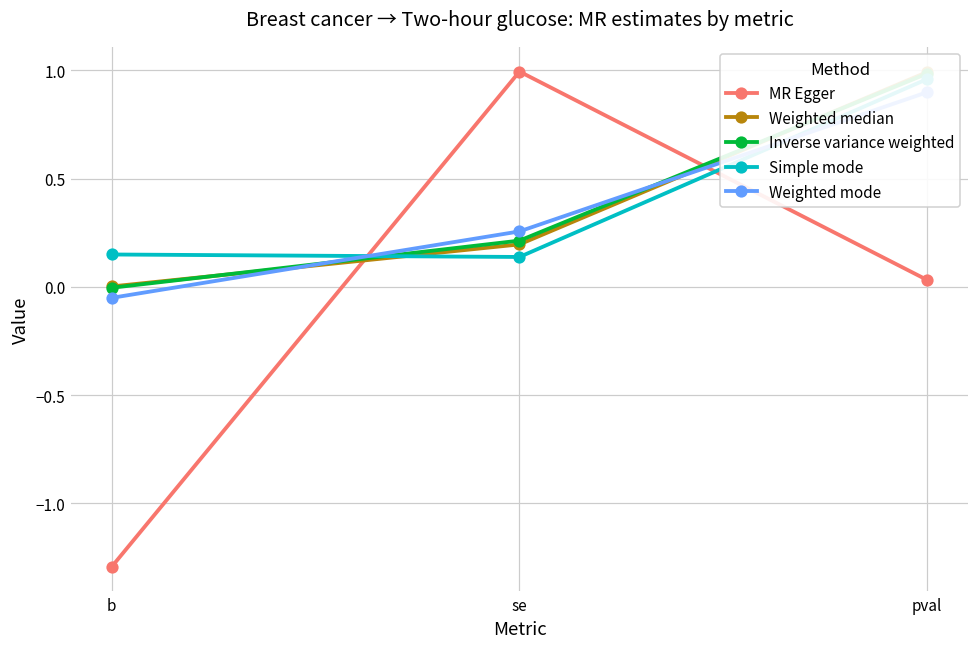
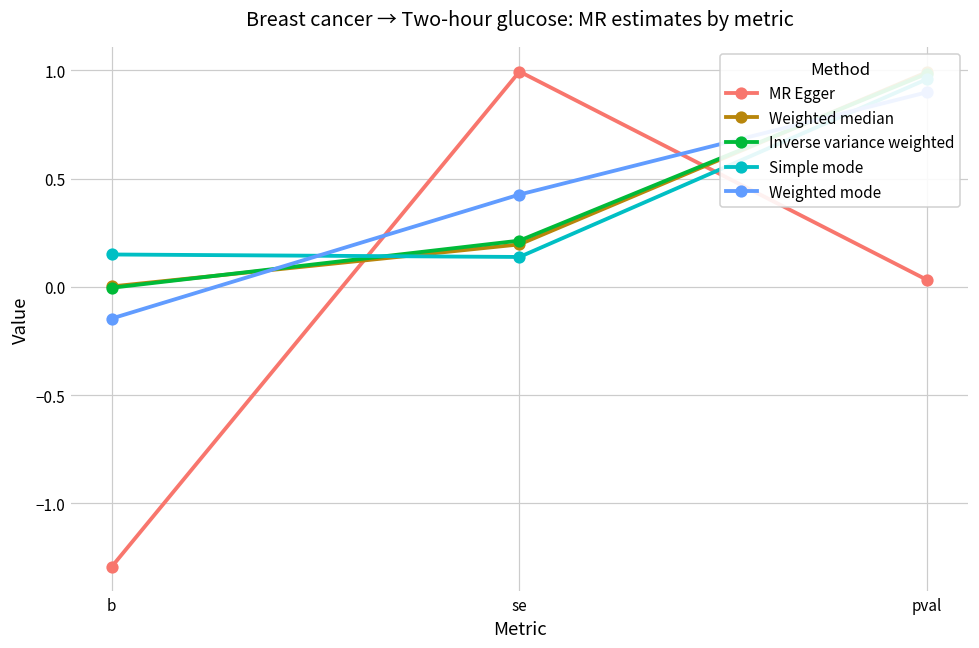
Weighted mode, b: -0.05 -> -0.15
Weighted mode, se: 0.26 -> 0.43
